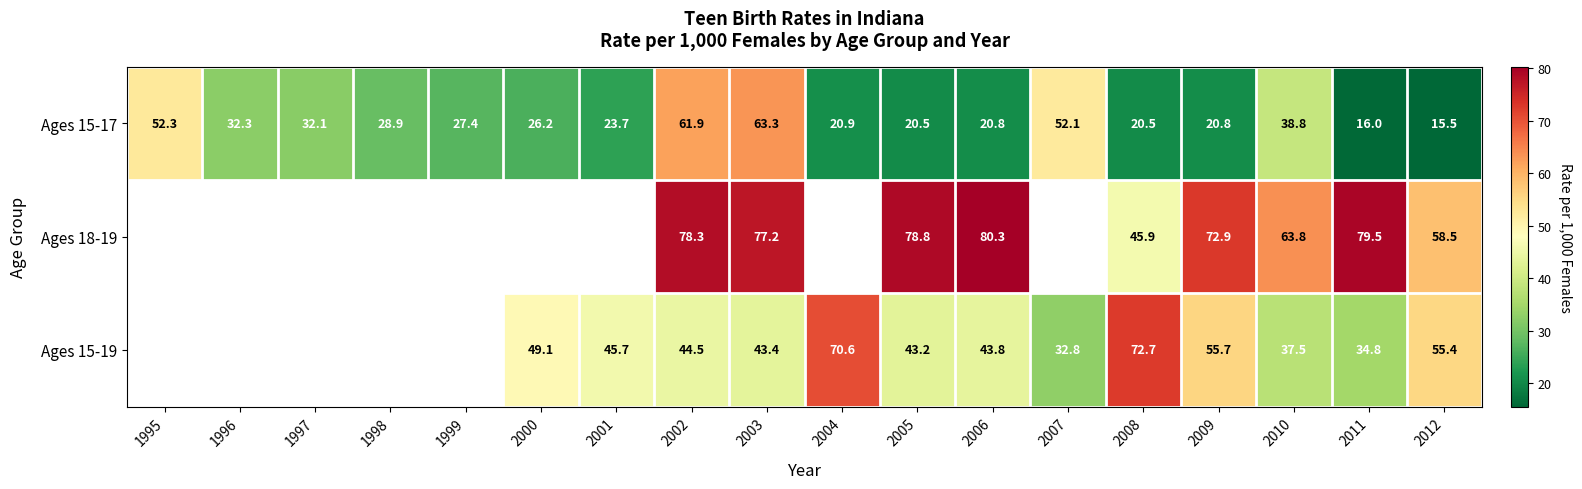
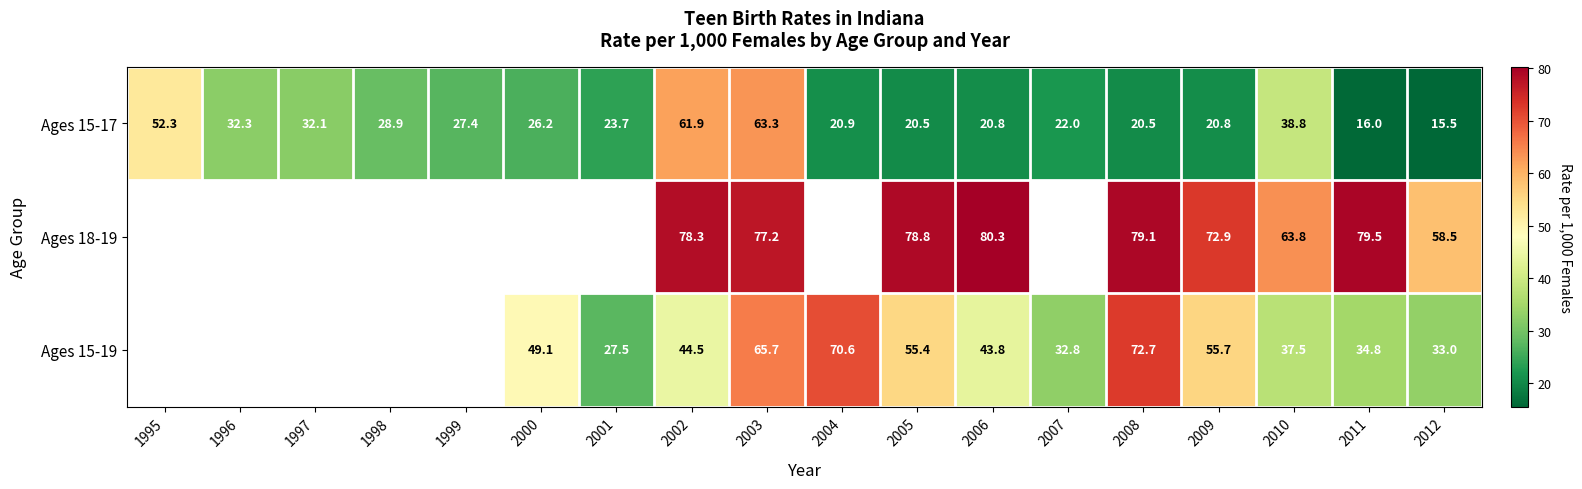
Ages 15-17, 2007: 52.1 -> 22.0
Ages 18-19, 2008: 45.9 -> 79.1
Ages 15-19, 2001: 45.7 -> 27.5
Ages 15-19, 2003: 43.4 -> 65.7
Ages 15-19, 2005: 43.2 -> 55.4
Ages 15-19, 2012: 55.4 -> 33.0
